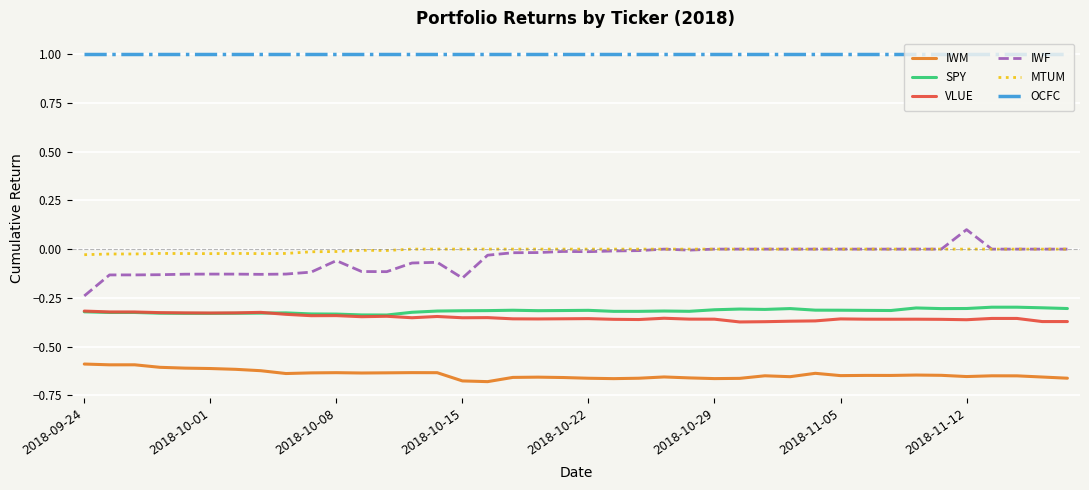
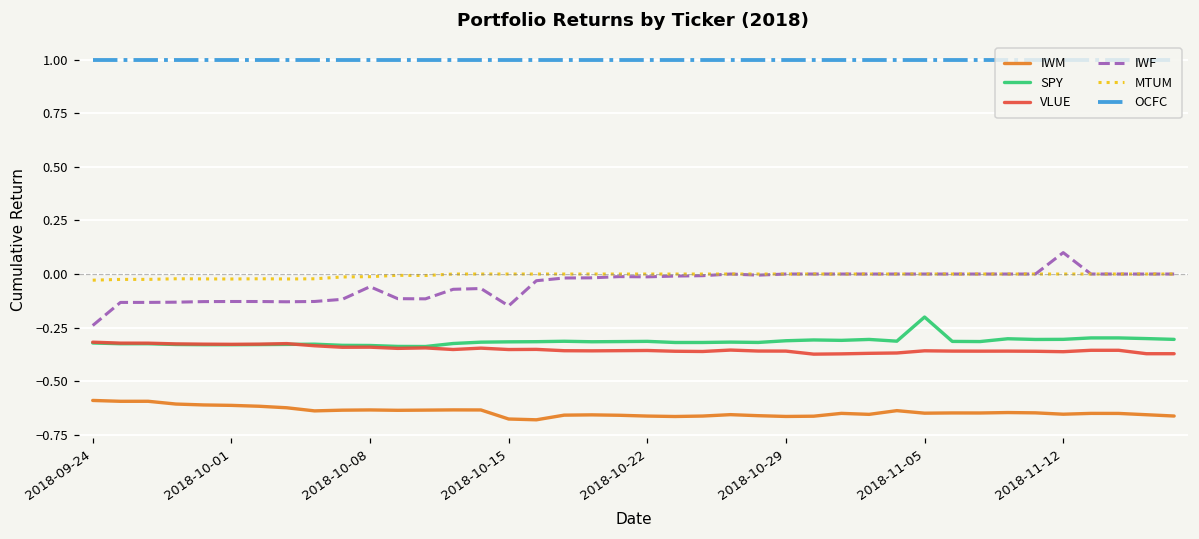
SPY, 2018-11-05: -0.31 -> -0.20
